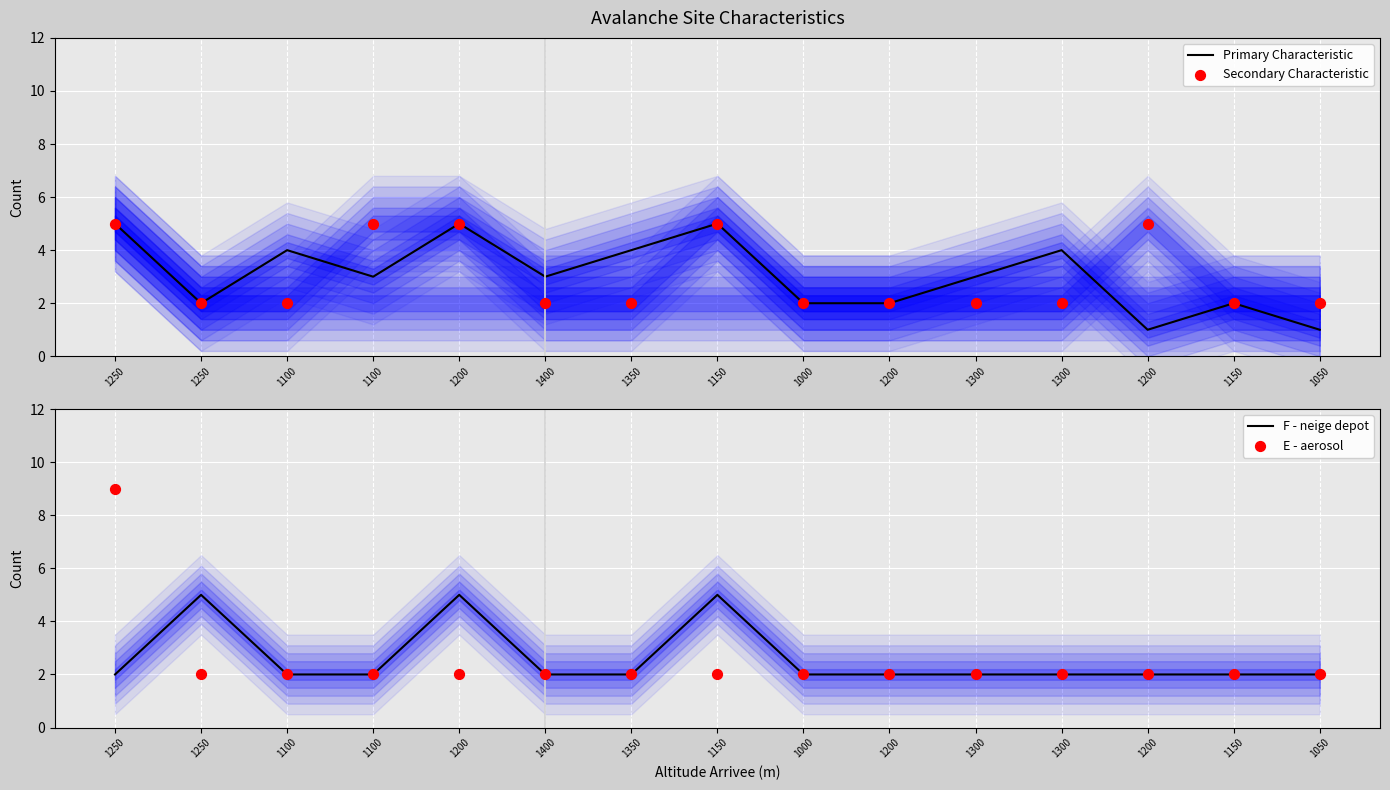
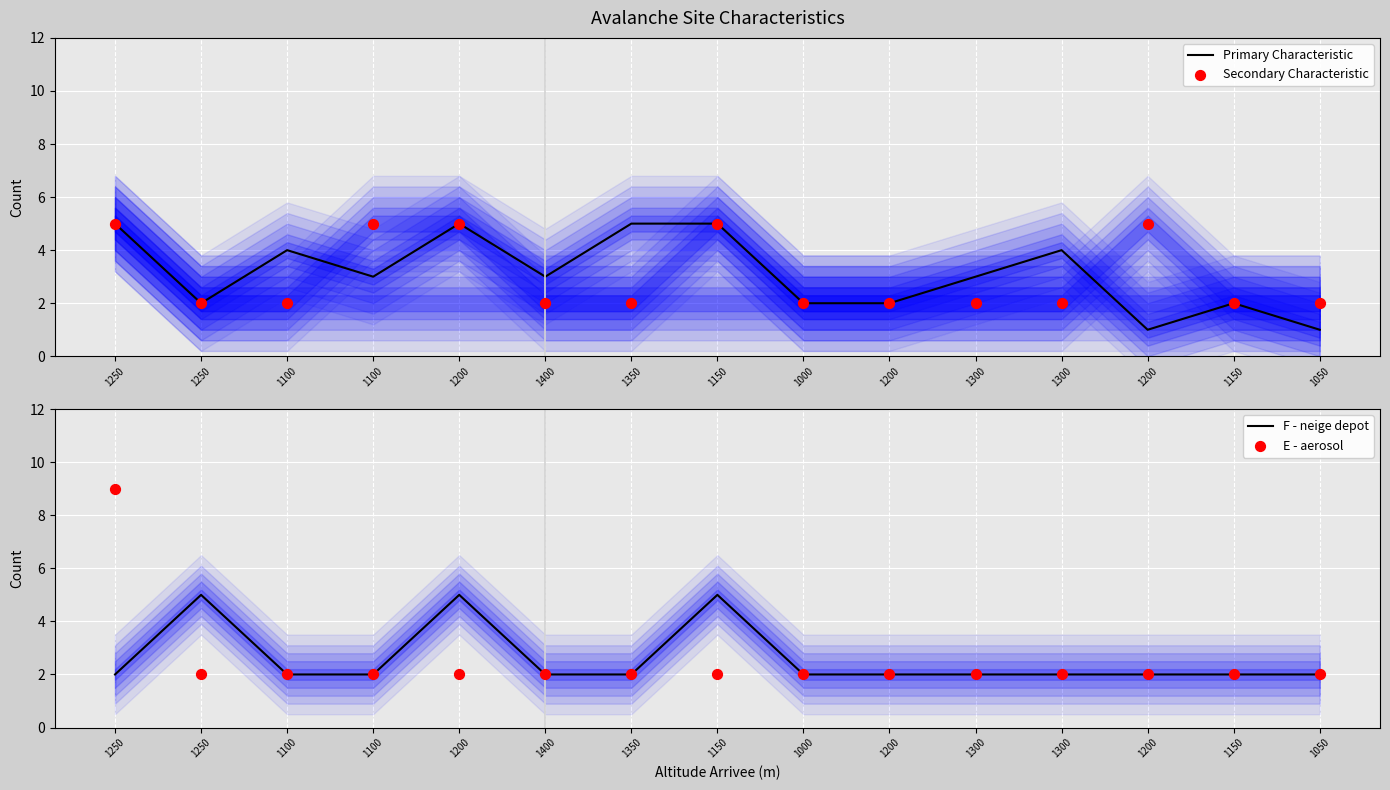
Avalanche Site Characteristics, Primary Characteristic, 1350: 4 -> 5
